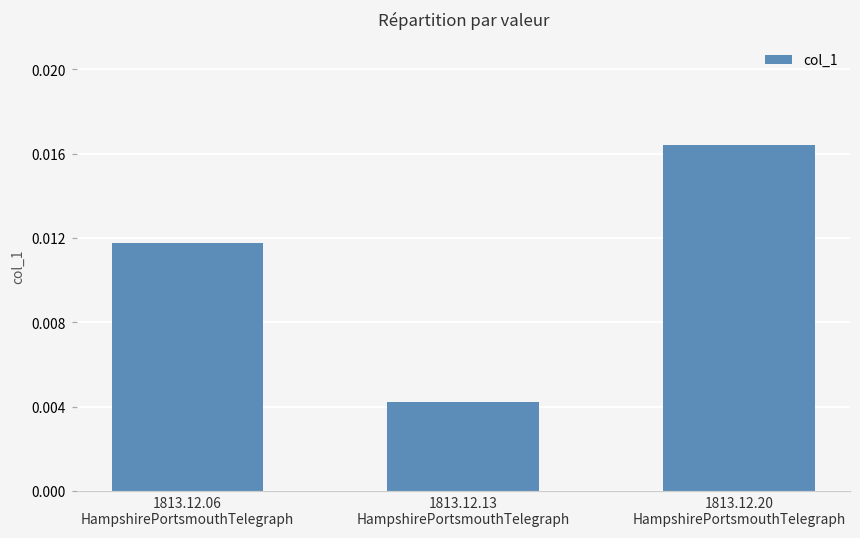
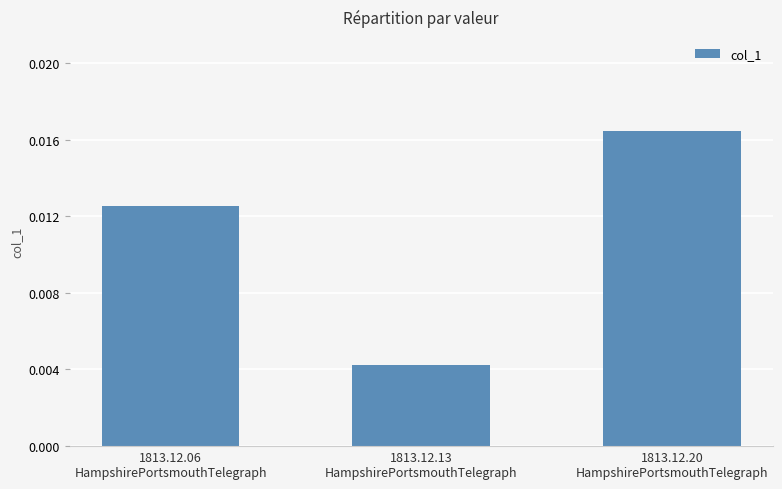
1813.12.06 HampshirePortsmouthTelegraph: 0.0118 -> 0.0126
